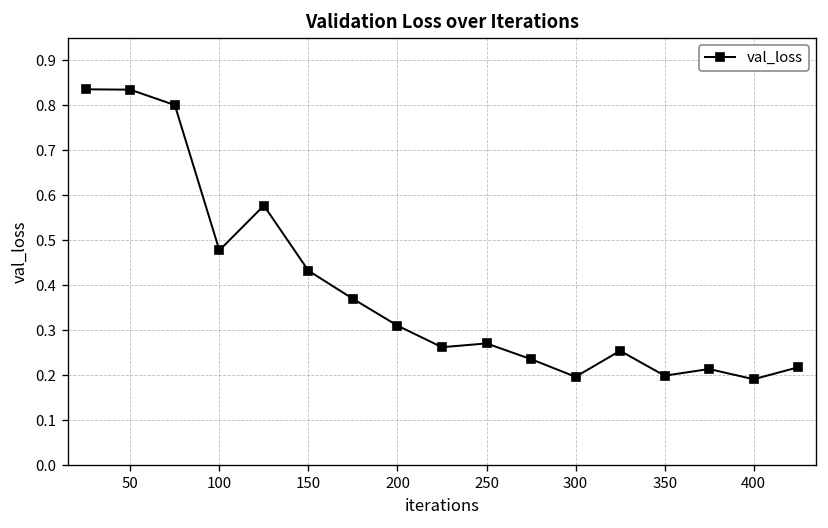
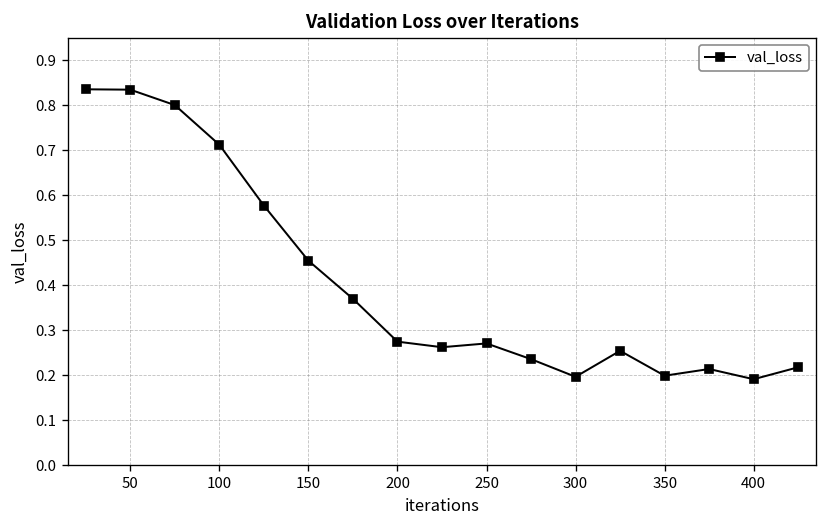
100: 0.48 -> 0.71
150: 0.43 -> 0.45
200: 0.31 -> 0.27
